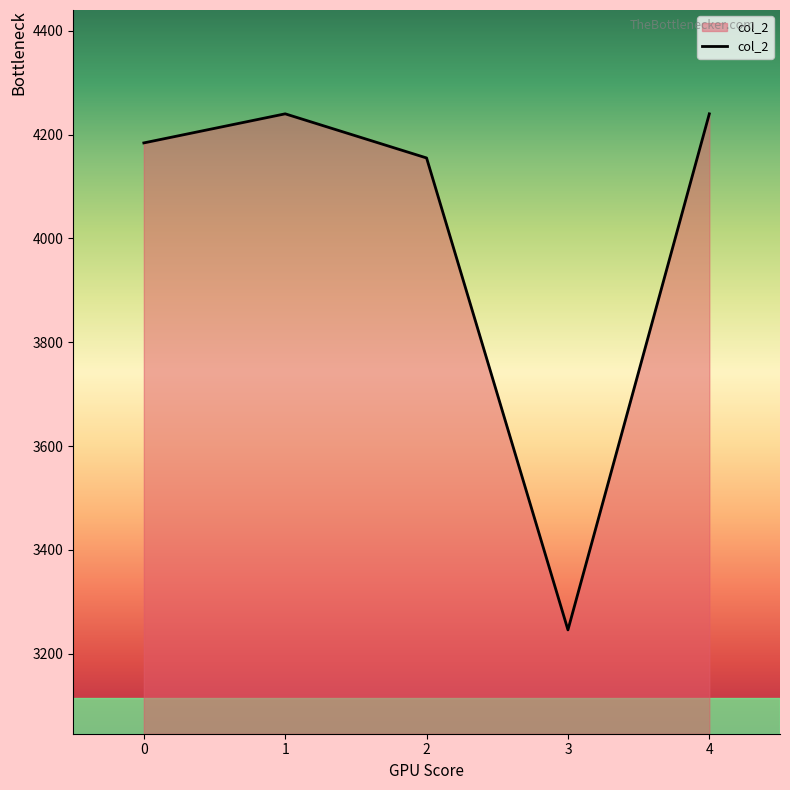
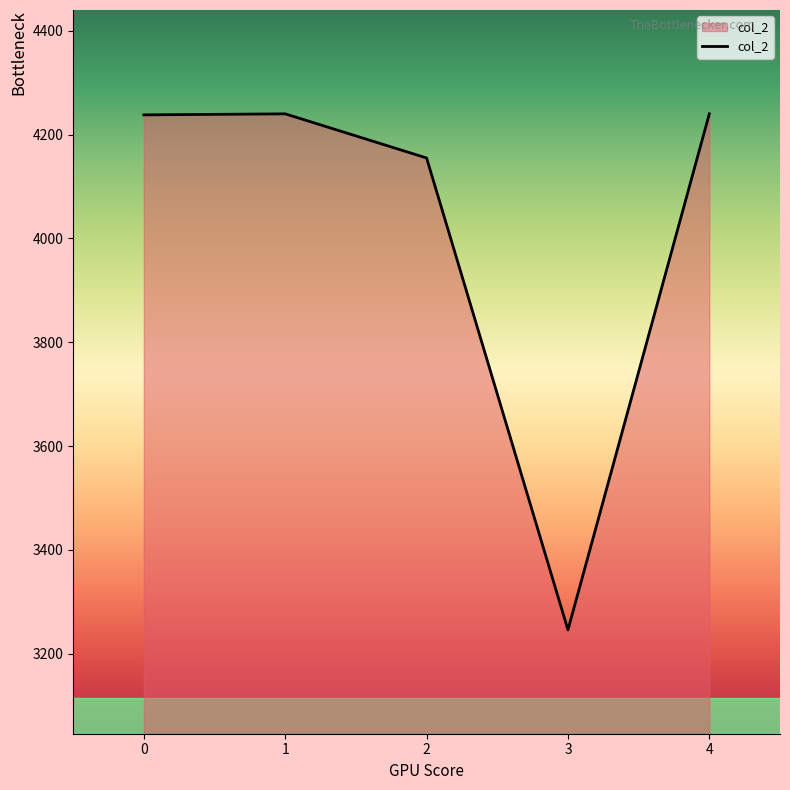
0: 4180 -> 4240
